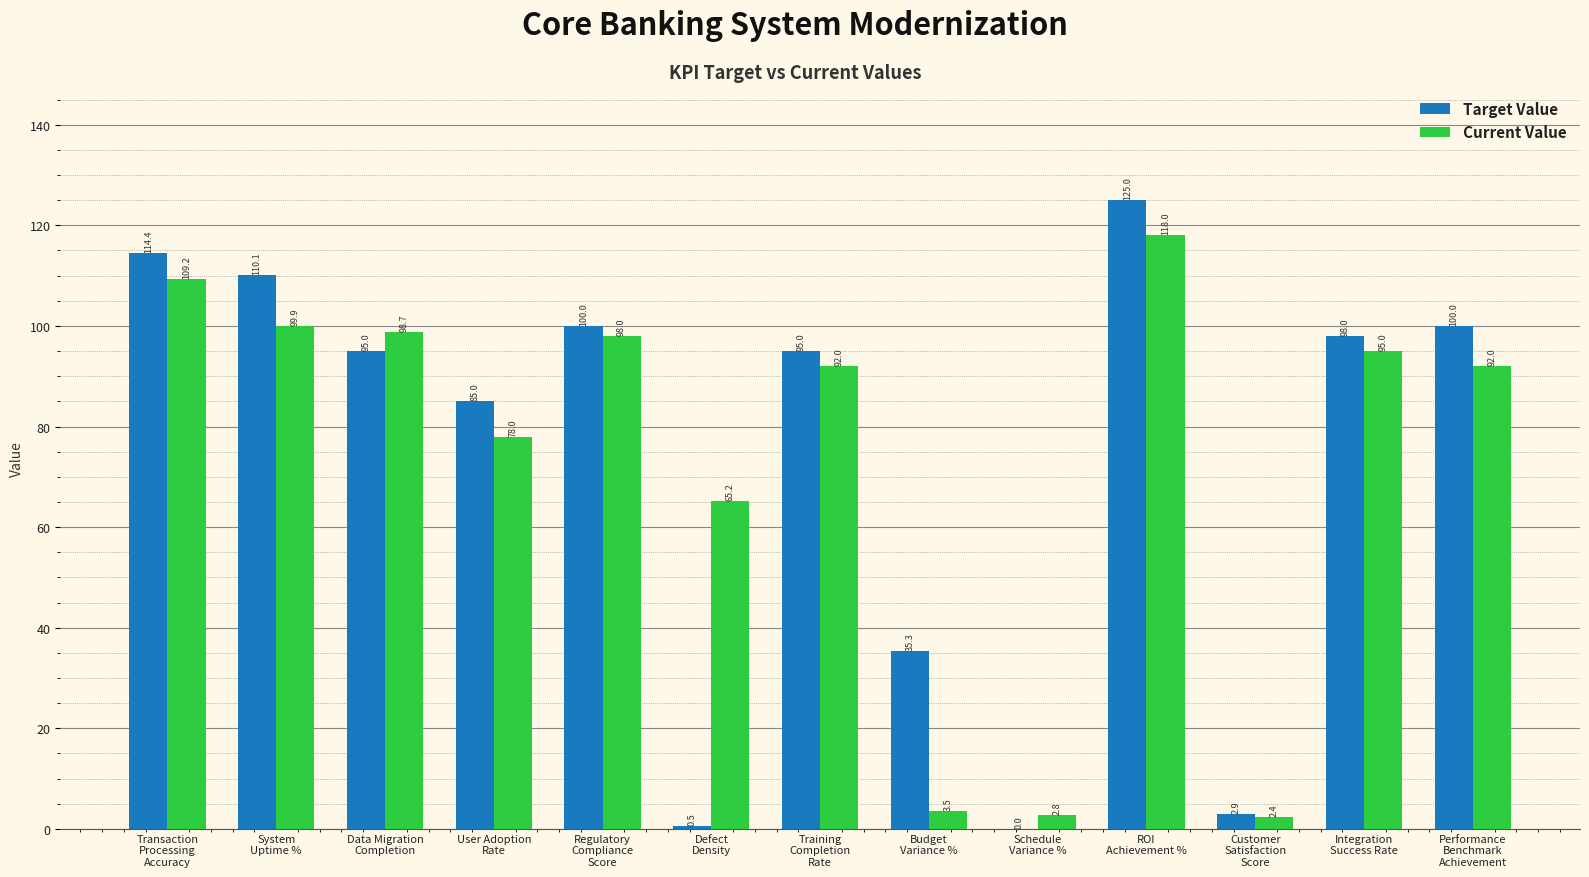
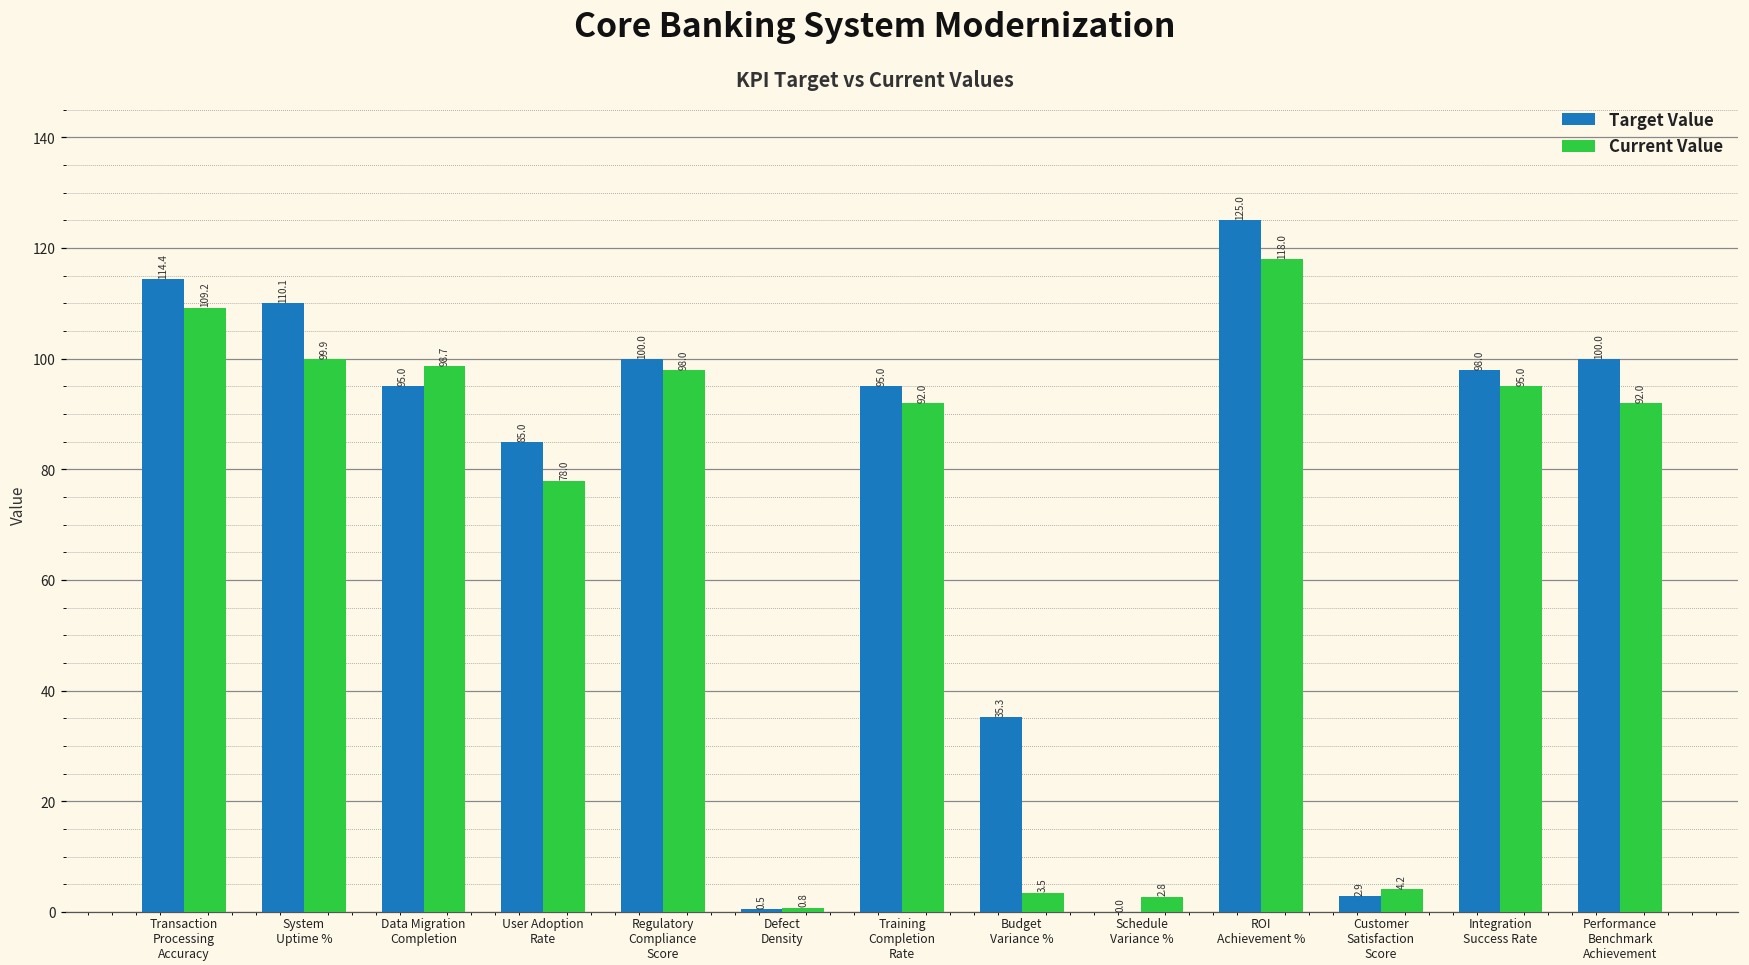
Current Value, Defect Density: 65.2 -> 0.8
Current Value, Customer Satisfaction Score: 2.4 -> 4.2
